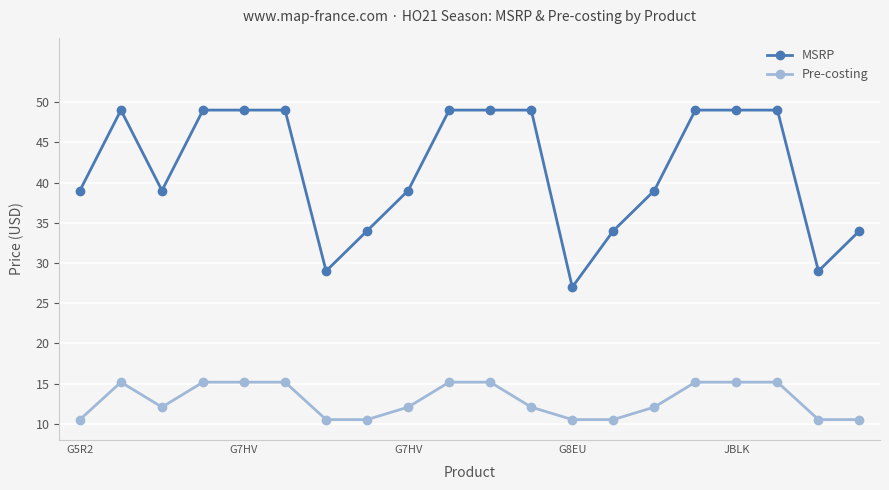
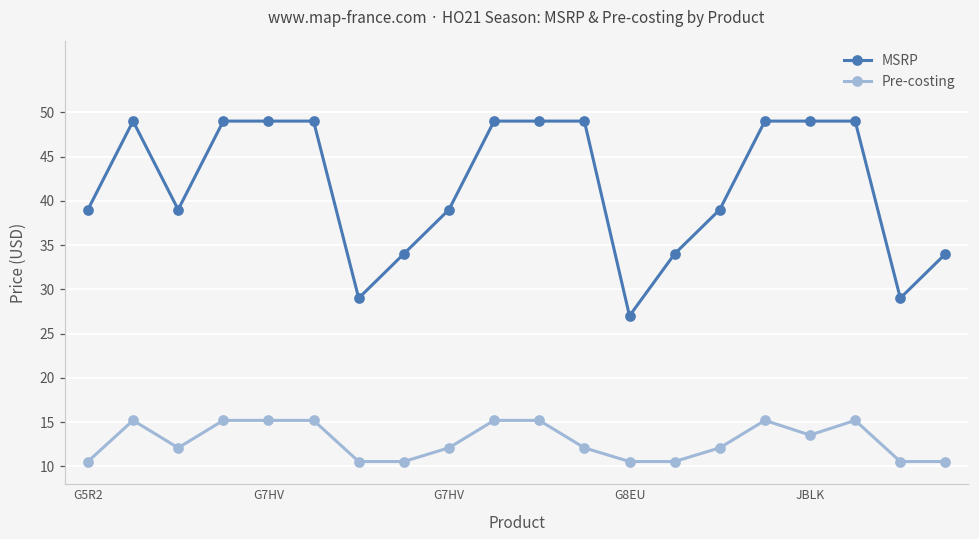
Pre-costing, JBLK: 15 -> 14
